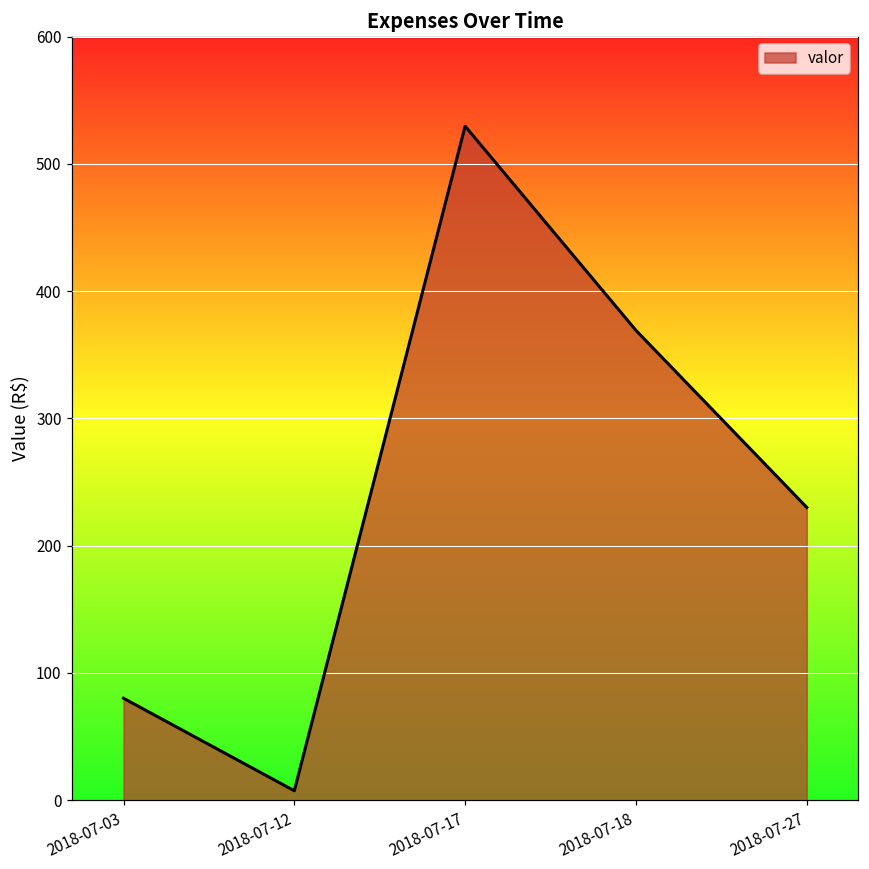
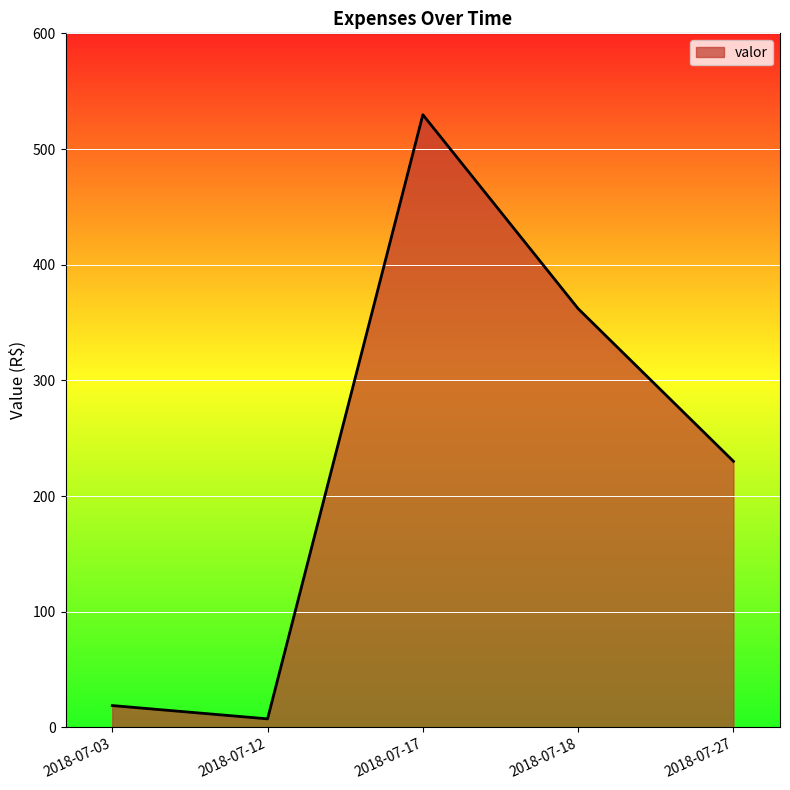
2018-07-03: 80 -> 19
2018-07-18: 369 -> 362
